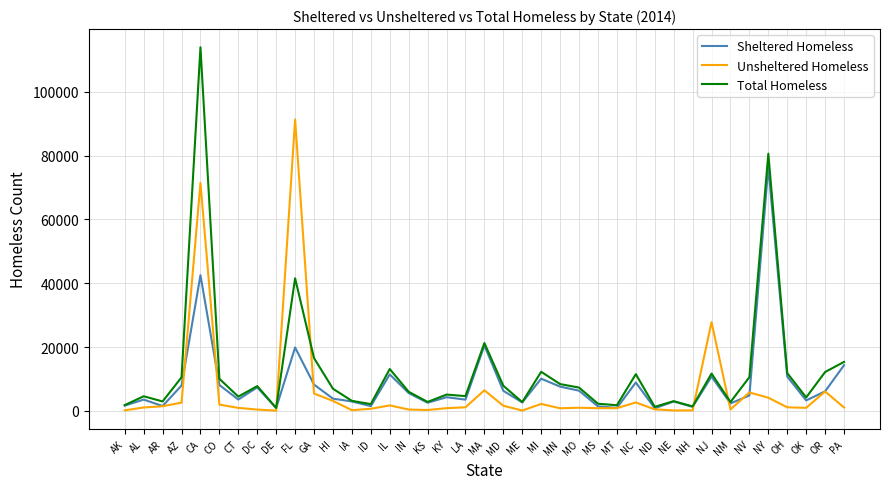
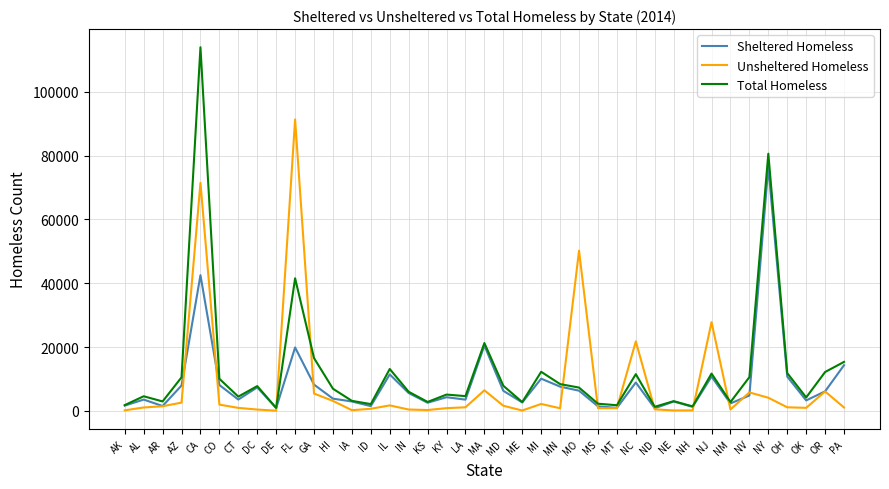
Unsheltered Homeless, MO: 1000 -> 50000
Unsheltered Homeless, NC: 3000 -> 22000
